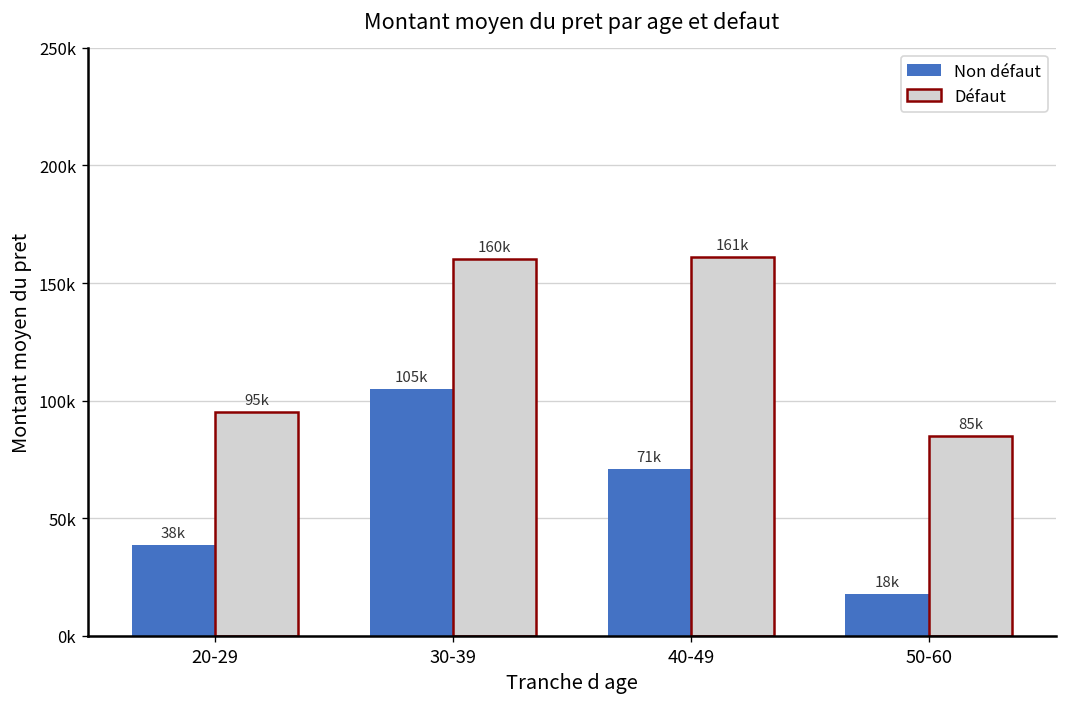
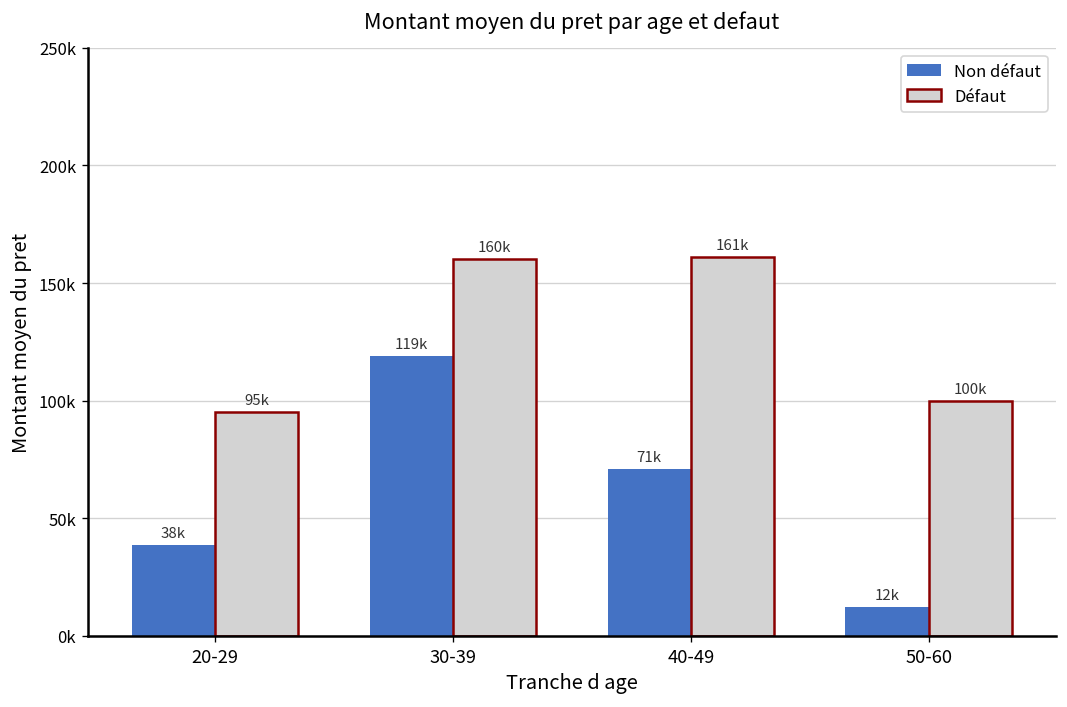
Non défaut, 30-39: 105k -> 119k
Non défaut, 50-60: 18k -> 12k
Défaut, 50-60: 85k -> 100k
